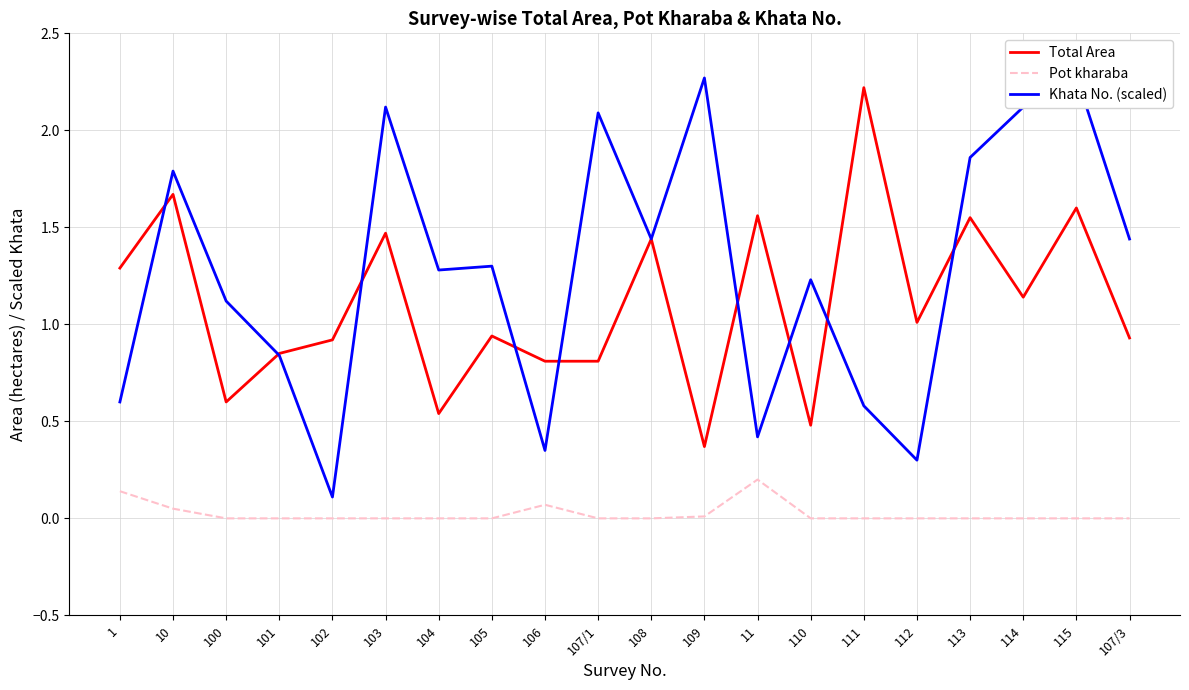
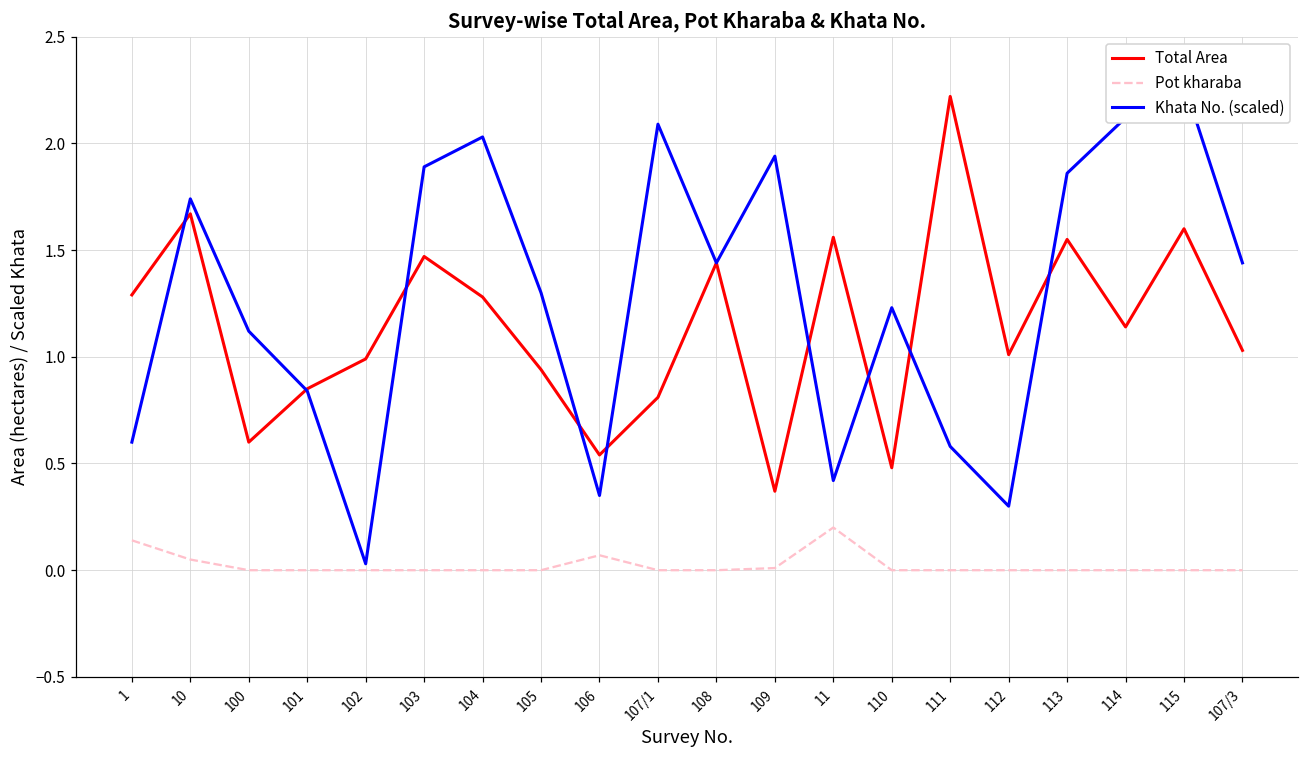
Khata No. (scaled), 10: 1.79 -> 1.74
Total Area, 102: 0.92 -> 0.99
Khata No. (scaled), 102: 0.11 -> 0.03
Khata No. (scaled), 103: 2.12 -> 1.89
Total Area, 104: 0.54 -> 1.28
Khata No. (scaled), 104: 1.28 -> 2.03
Total Area, 106: 0.81 -> 0.54
Khata No. (scaled), 109: 2.27 -> 1.94
Total Area, 107/3: 0.93 -> 1.03
